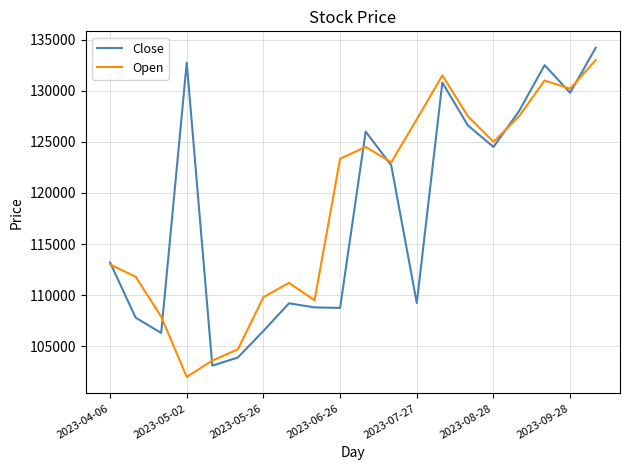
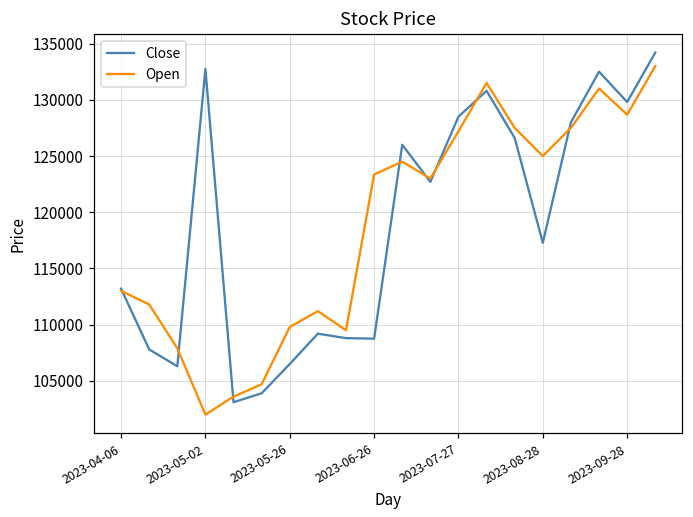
Close, 2023-07-27: 109200 -> 128500
Close, 2023-08-28: 124500 -> 117300
Open, 2023-09-28: 130200 -> 128700
